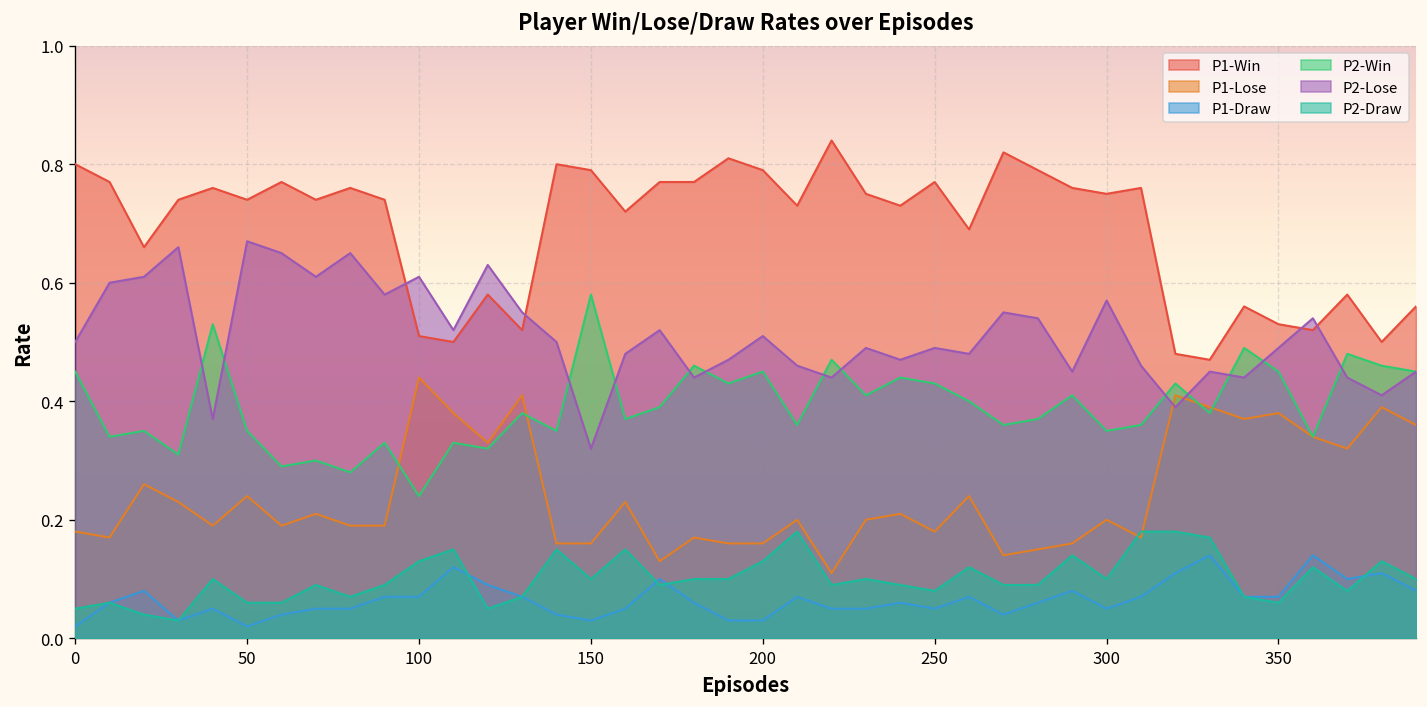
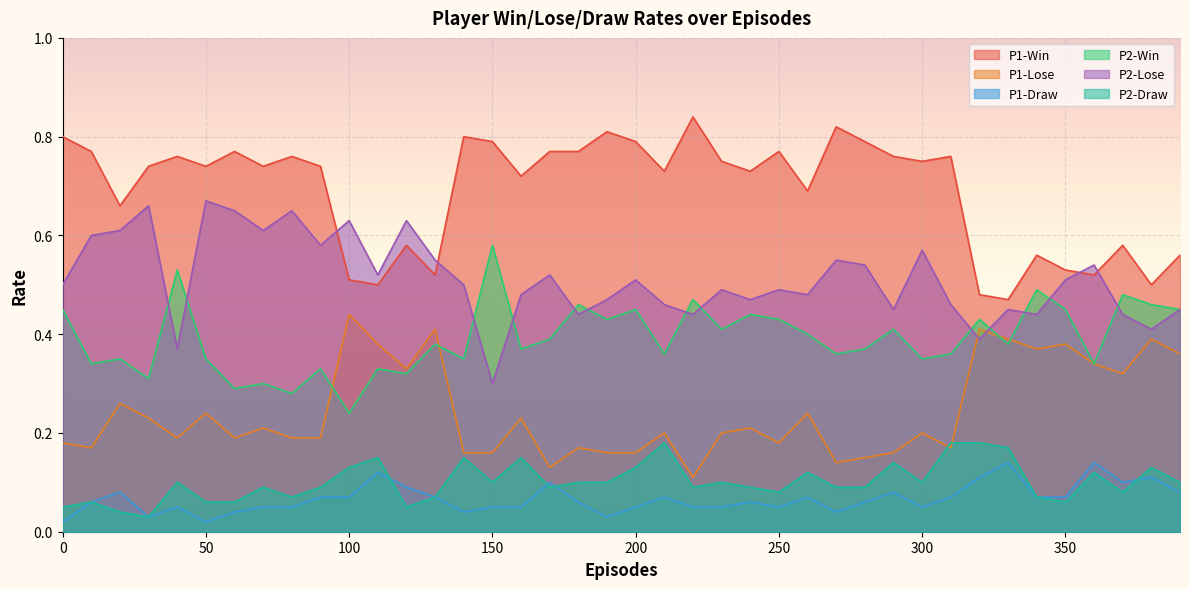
P2-Lose, 100: 0.61 -> 0.63
P1-Draw, 150: 0.03 -> 0.05
P2-Lose, 150: 0.32 -> 0.30
P1-Draw, 200: 0.03 -> 0.05
P2-Lose, 350: 0.49 -> 0.51
